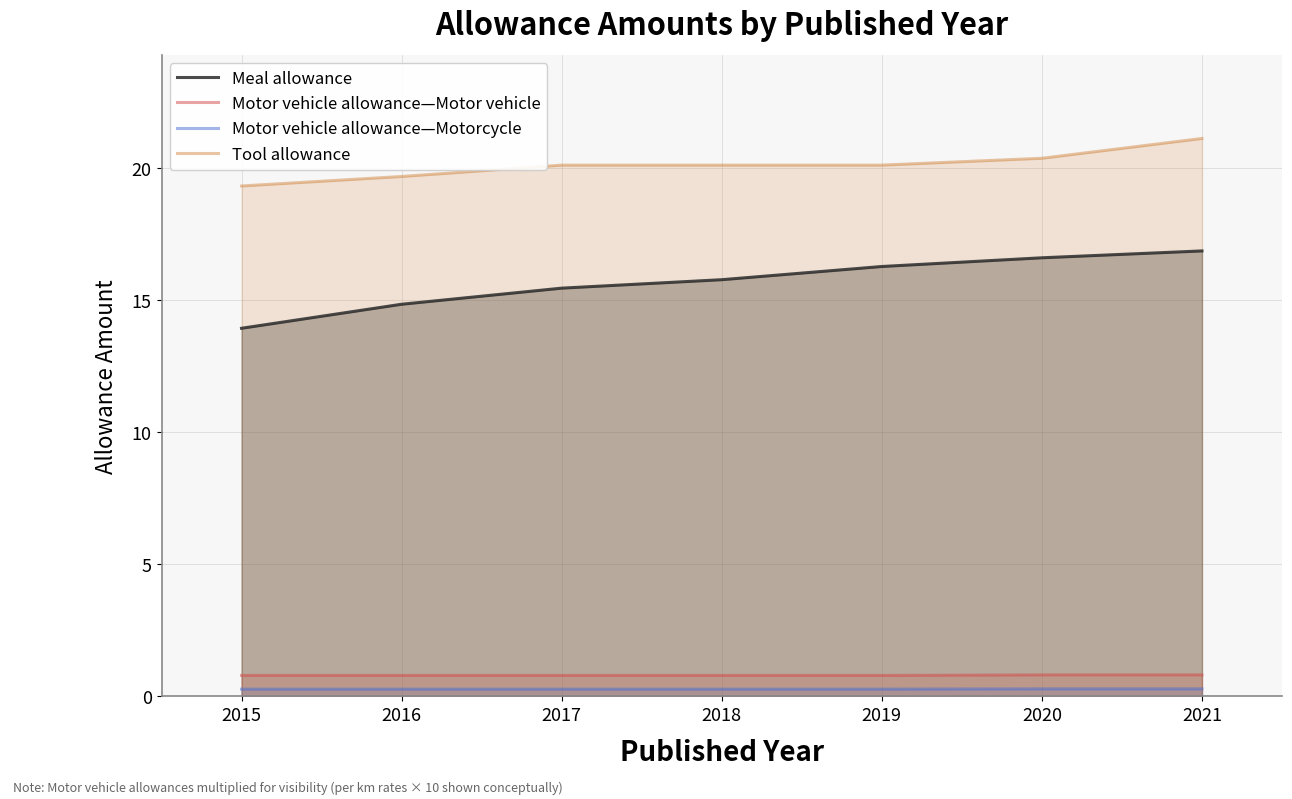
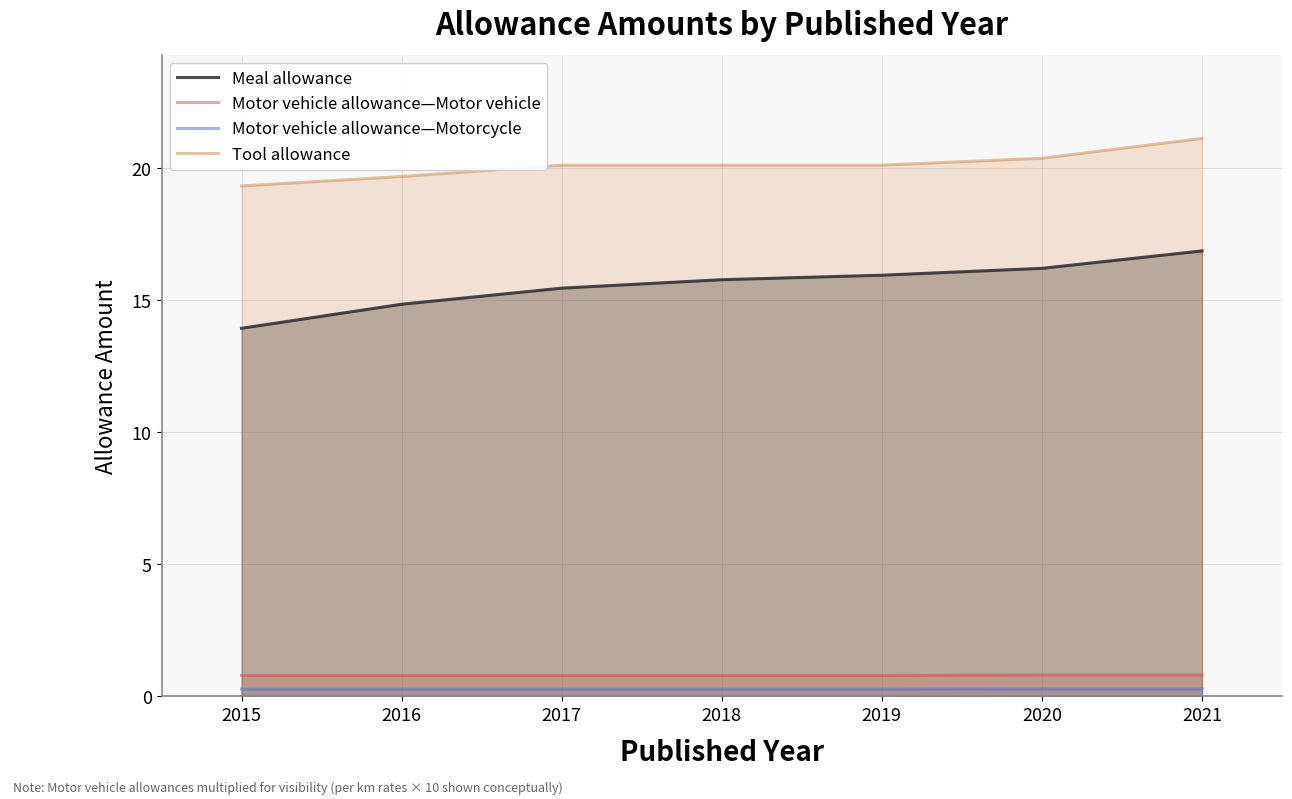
Meal allowance, 2019: 16.3 -> 15.9
Meal allowance, 2020: 16.6 -> 16.2
